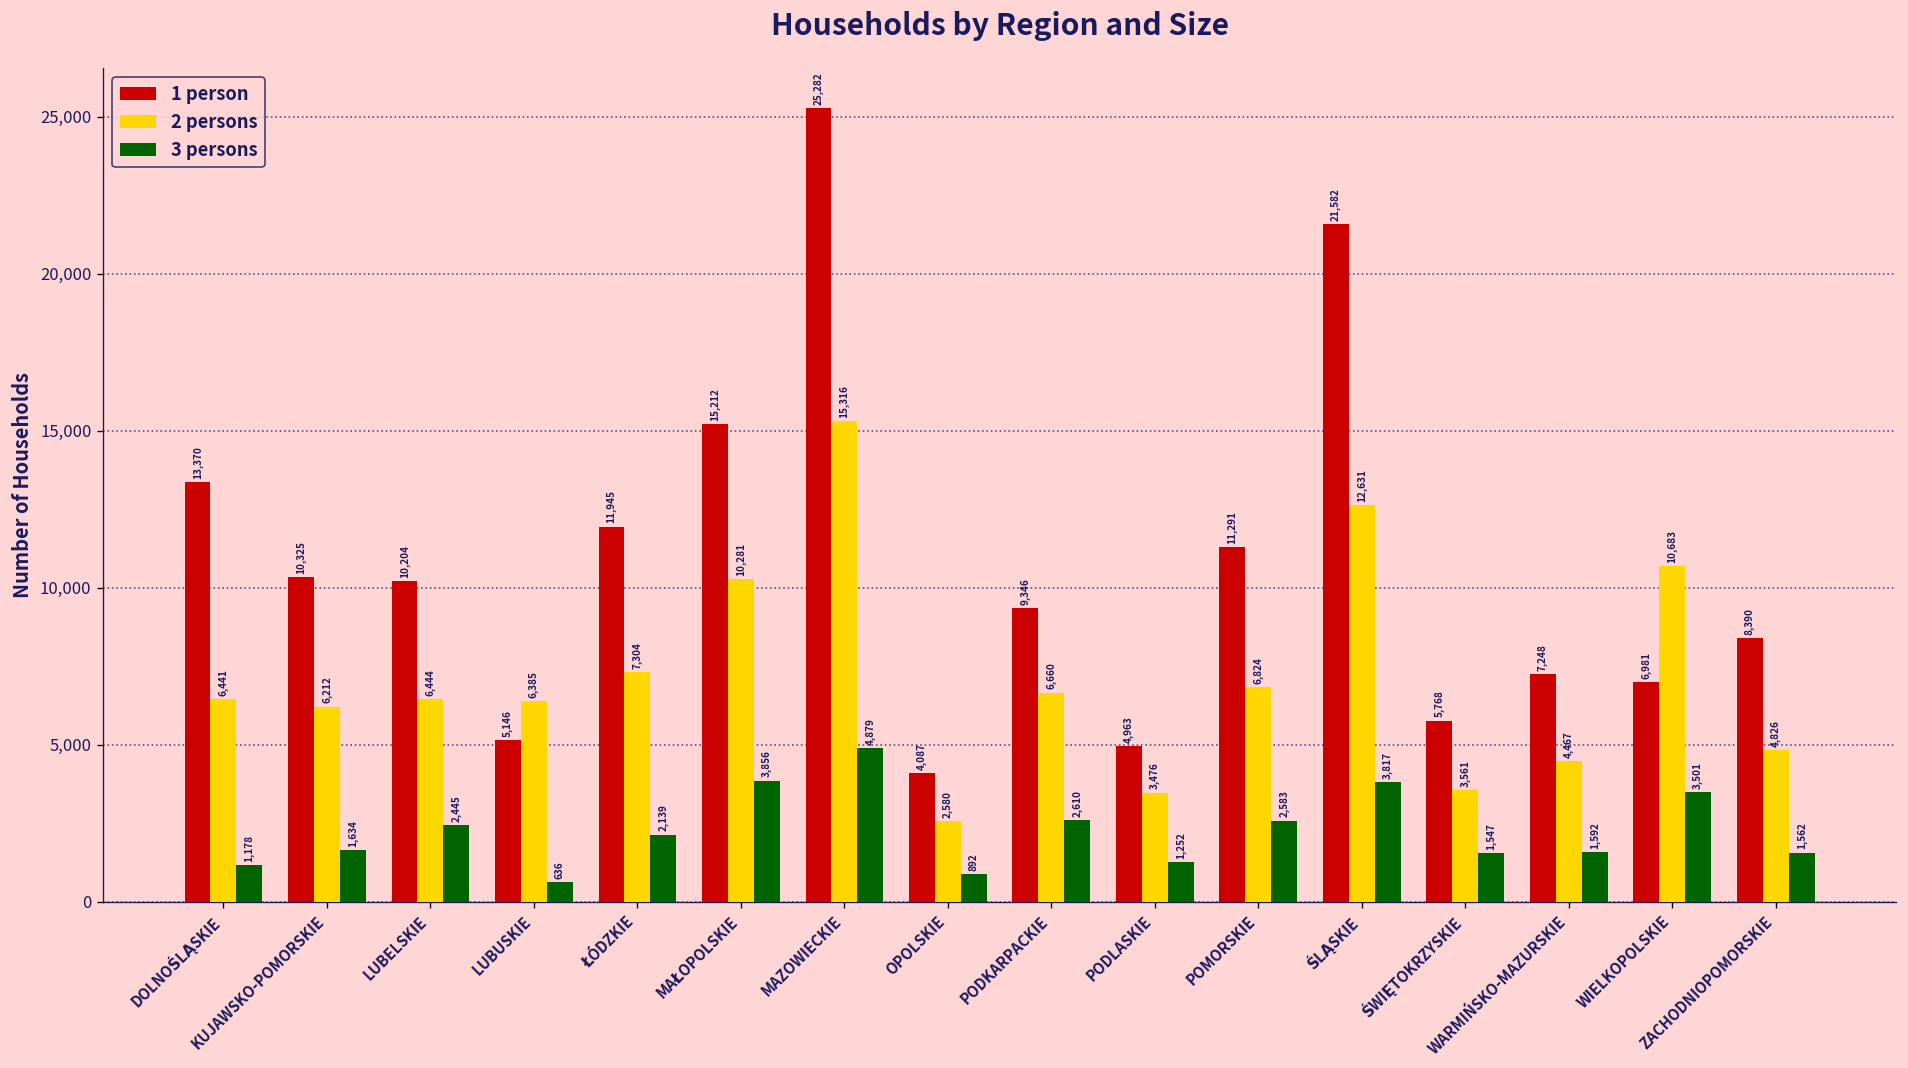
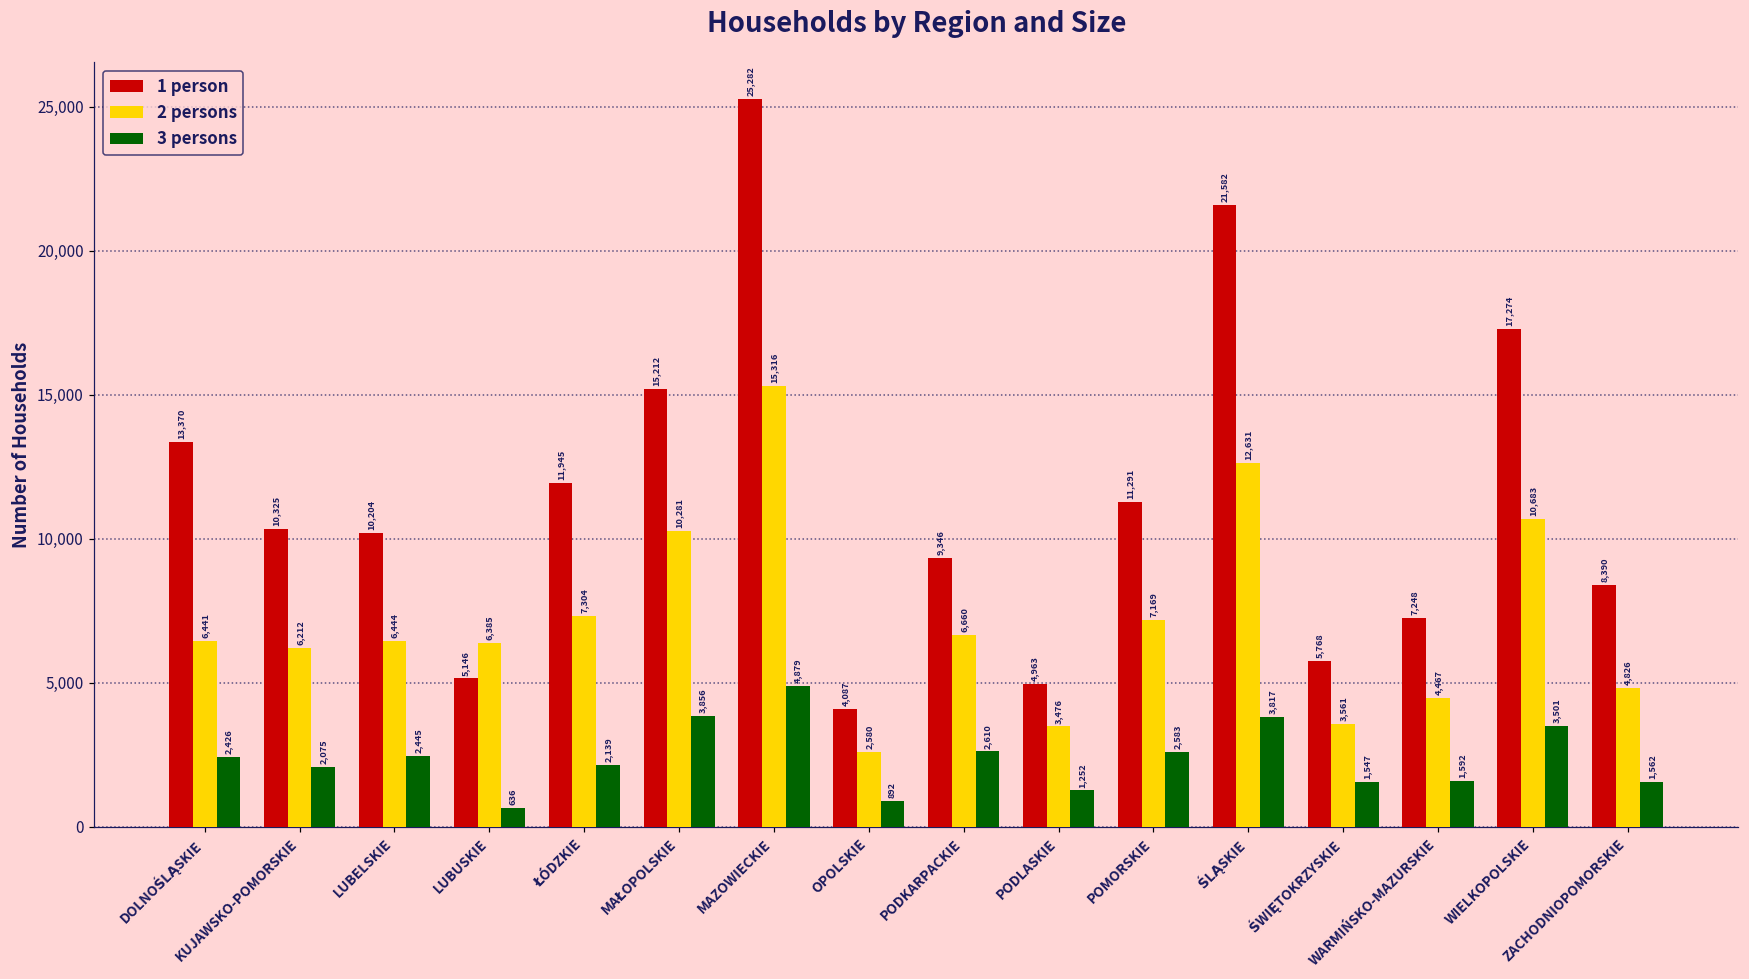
3 persons, DOLNOŚLĄSKIE: 1,178 -> 2,426
3 persons, KUJAWSKO-POMORSKIE: 1,634 -> 2,075
2 persons, POMORSKIE: 6,824 -> 7,169
1 person, WIELKOPOLSKIE: 6,981 -> 17,274
